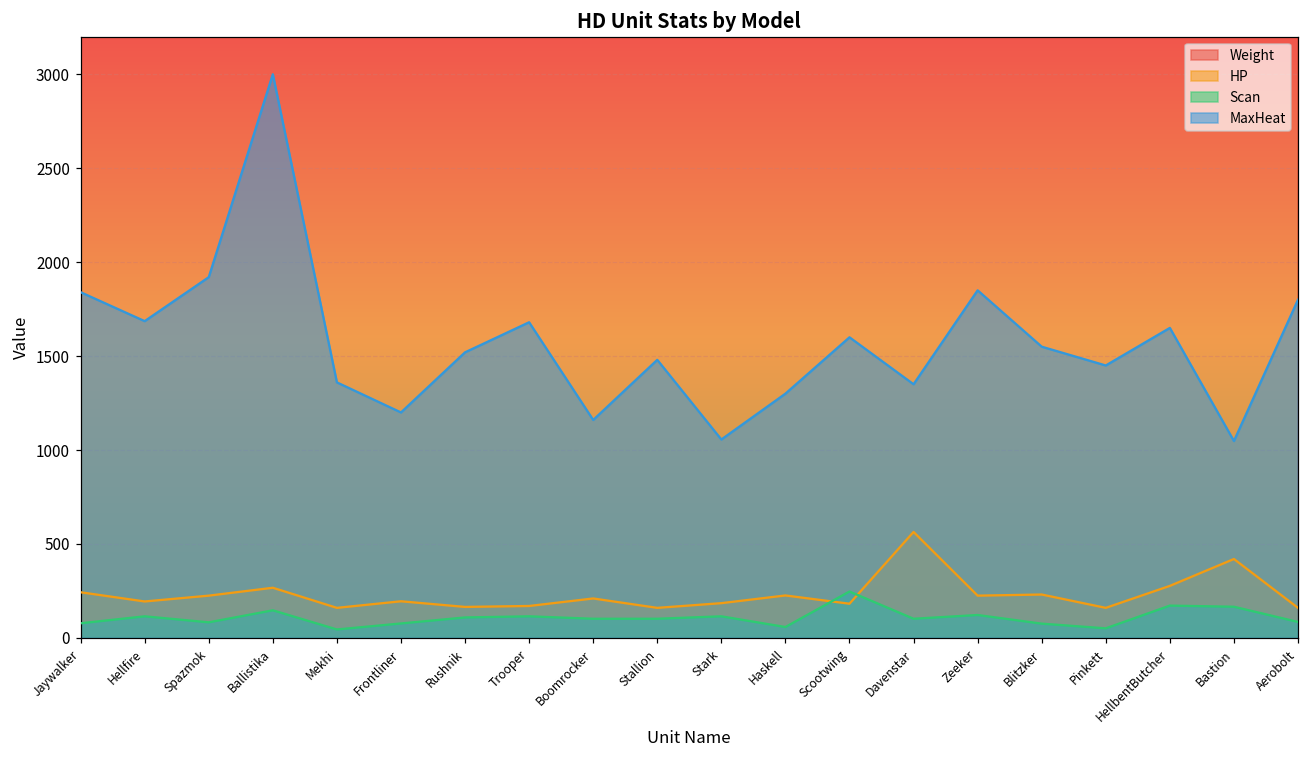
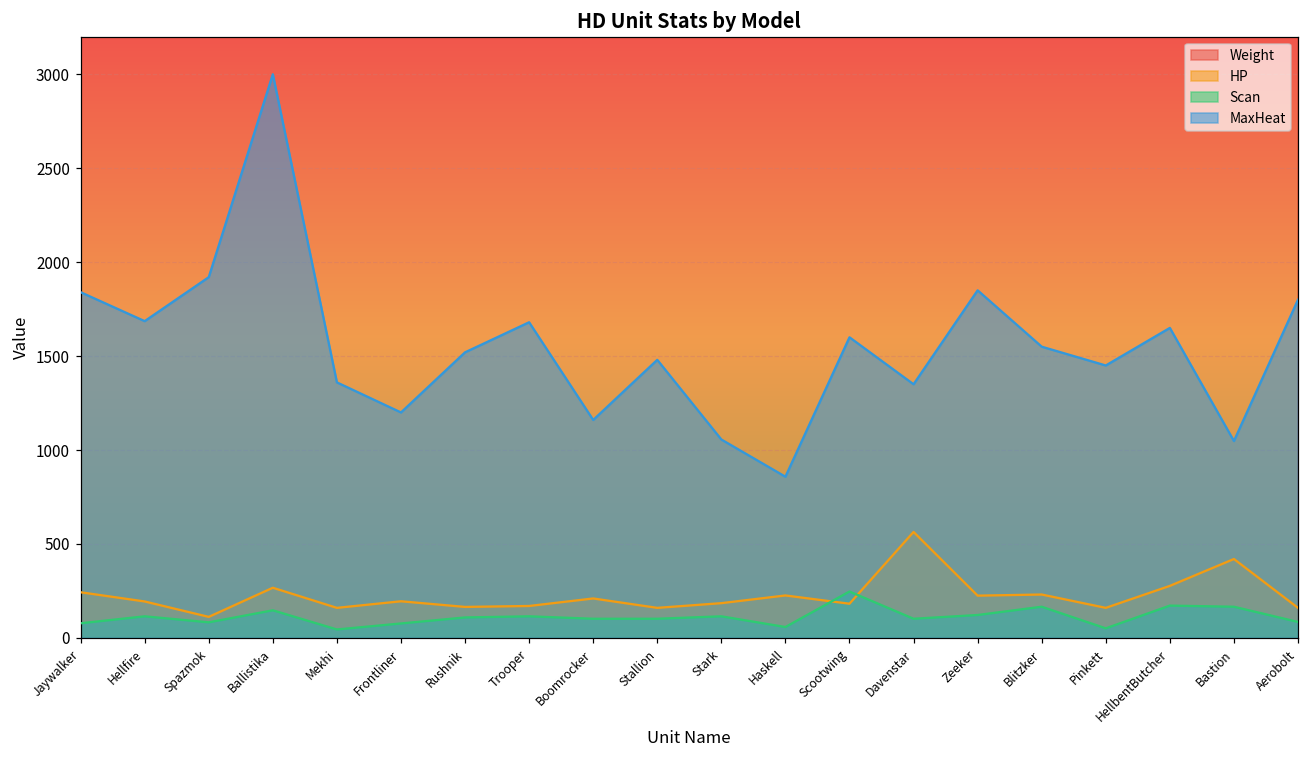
HP, Spazmok: 230 -> 110
MaxHeat, Haskell: 1300 -> 860
Scan, Blitzker: 80 -> 170
